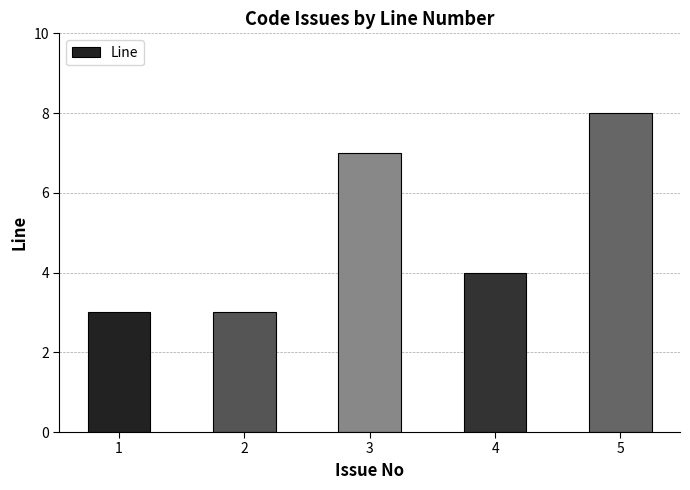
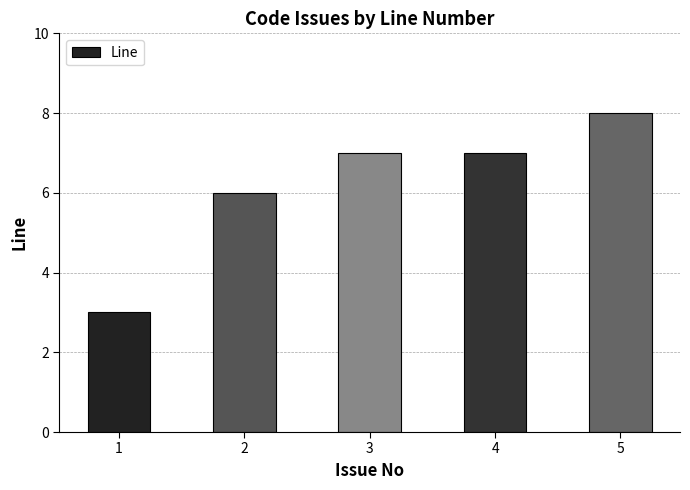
2: 3 -> 6
4: 4 -> 7
